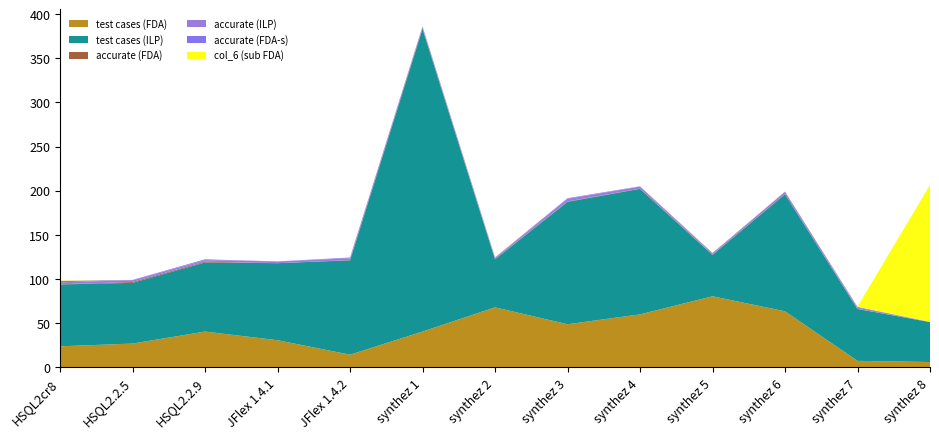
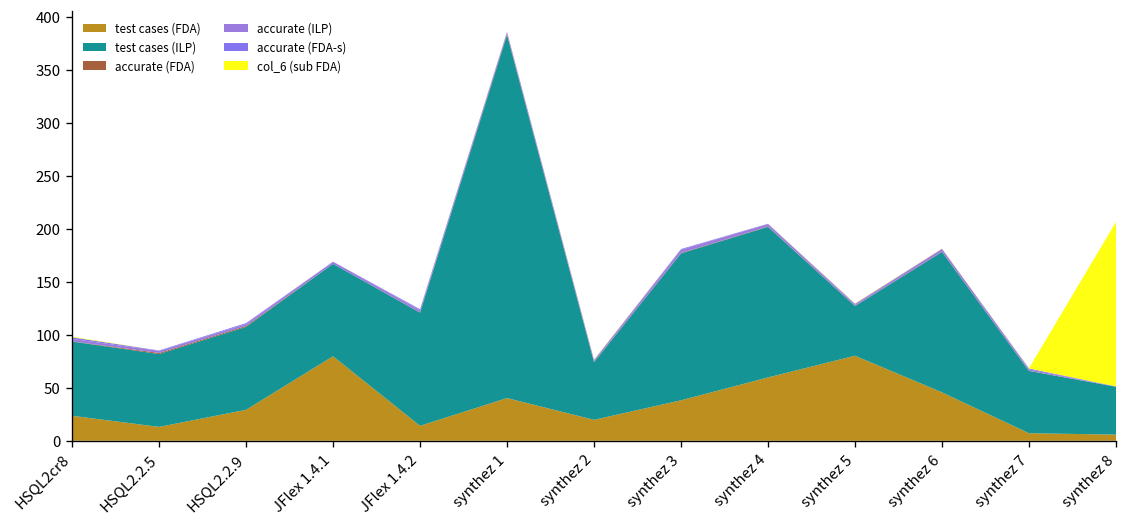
test cases (FDA), HSQL2.2.5: 30 -> 10
test cases (FDA), HSQL2.2.9: 40 -> 30
test cases (FDA), JFlex 1.4.1: 30 -> 80
test cases (FDA), synthez 2: 70 -> 20
test cases (FDA), synthez 3: 50 -> 40
test cases (FDA), synthez 6: 60 -> 50
